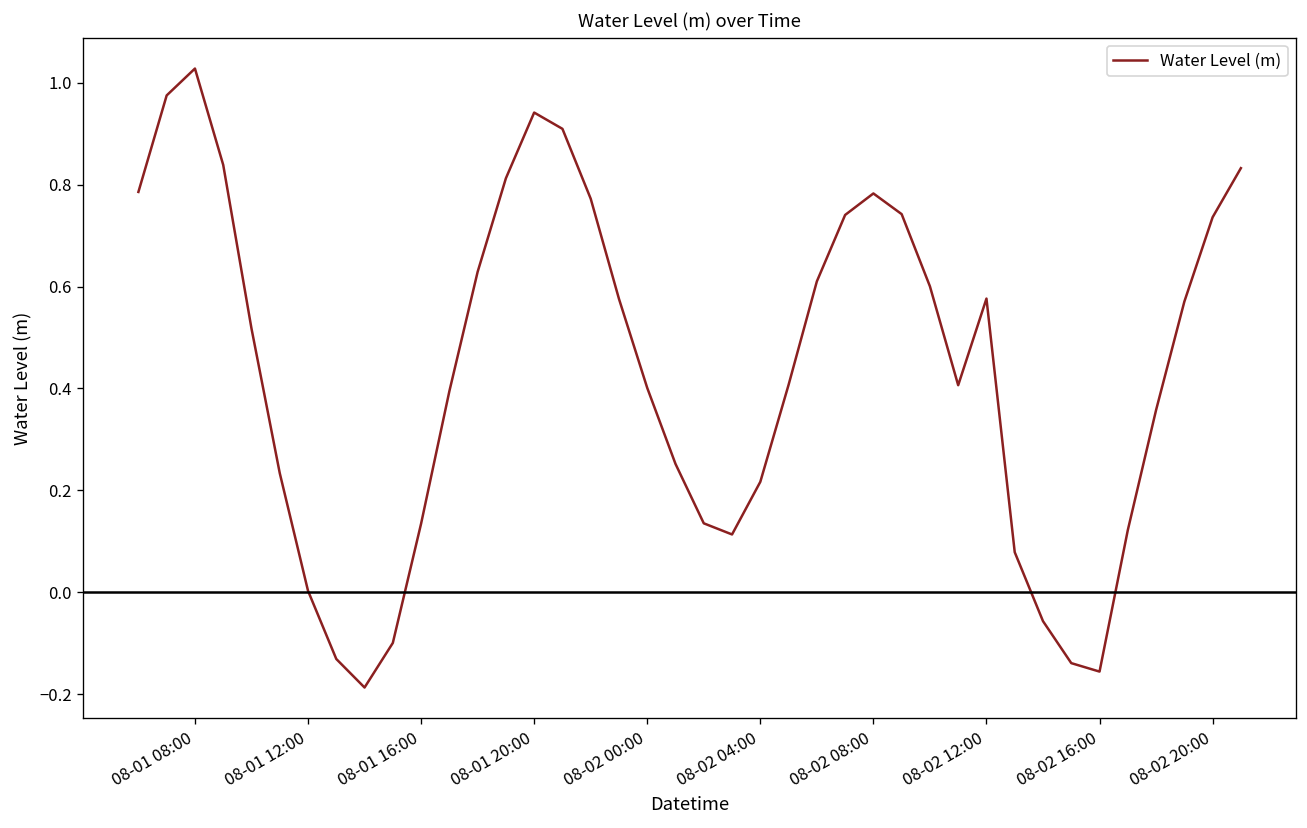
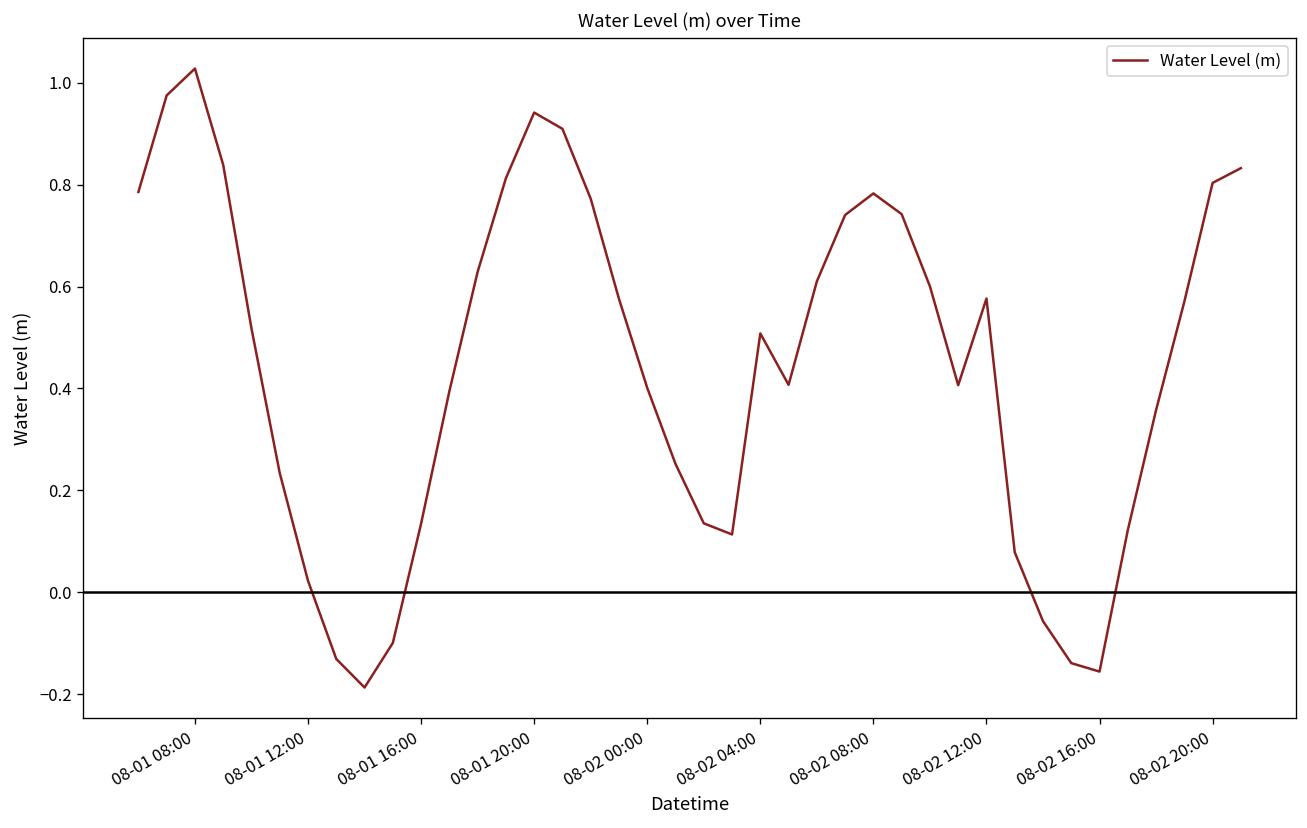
08-01 12:00: 0.00 -> 0.02
08-02 04:00: 0.22 -> 0.51
08-02 20:00: 0.74 -> 0.80
